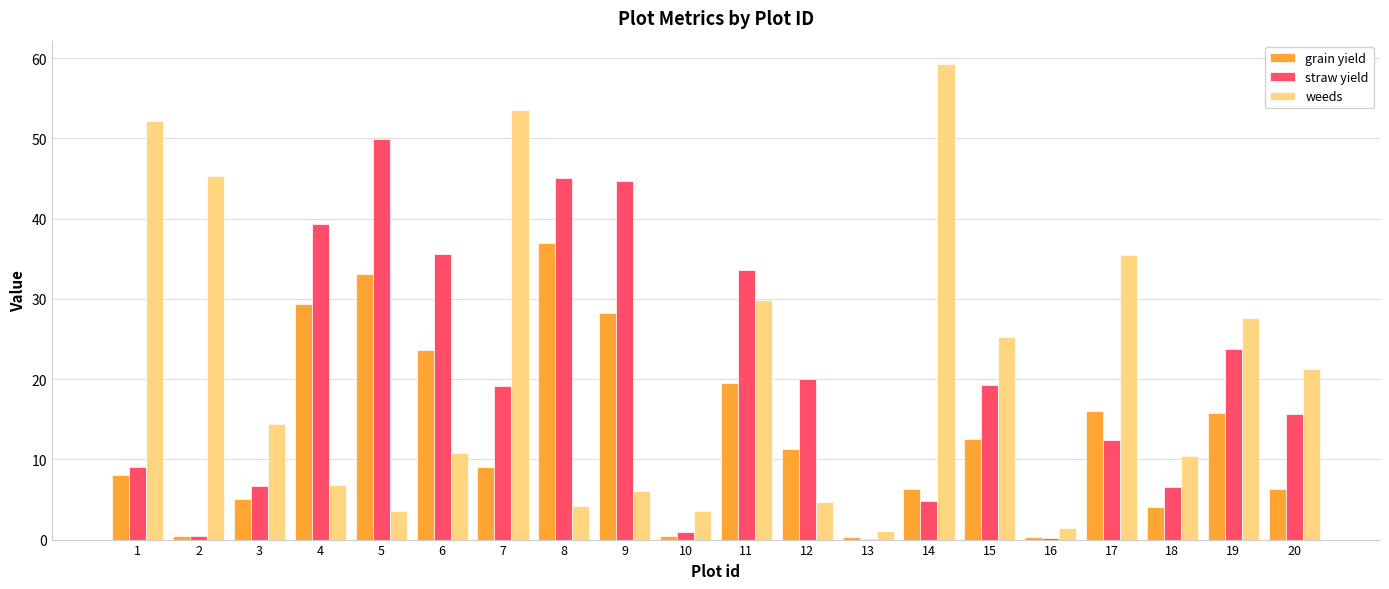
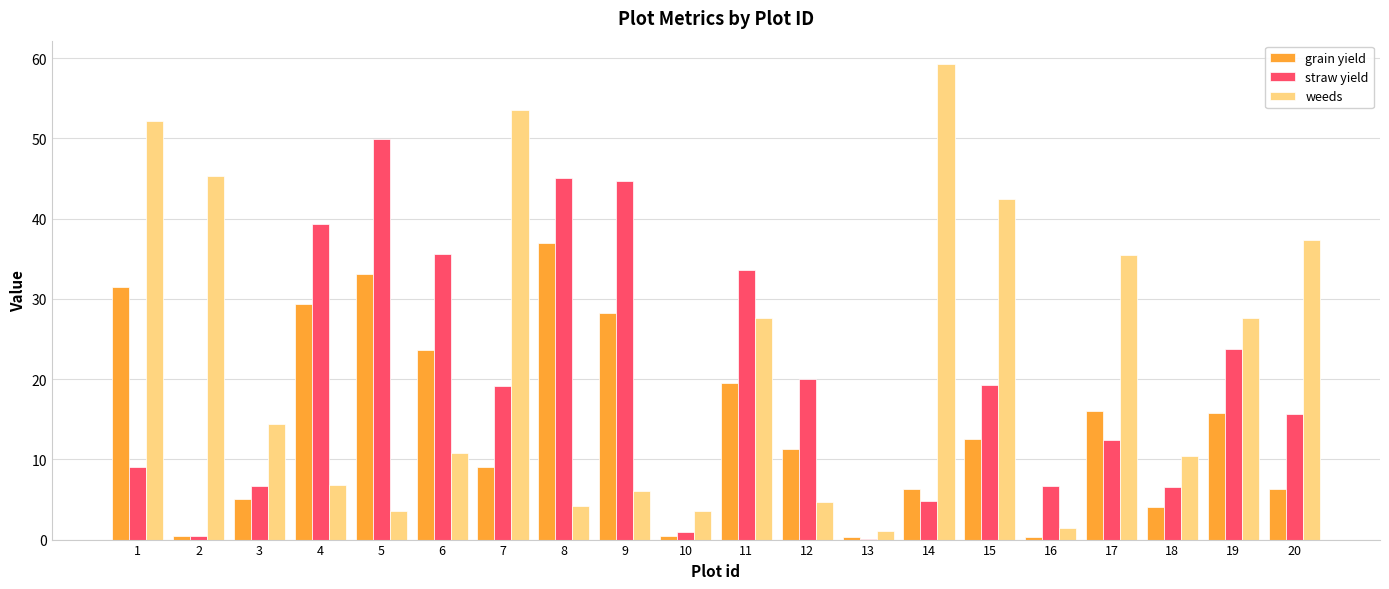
grain yield, 1: 8 -> 32
weeds, 11: 30 -> 28
weeds, 15: 25 -> 42
straw yield, 16: 0 -> 7
weeds, 20: 21 -> 37
